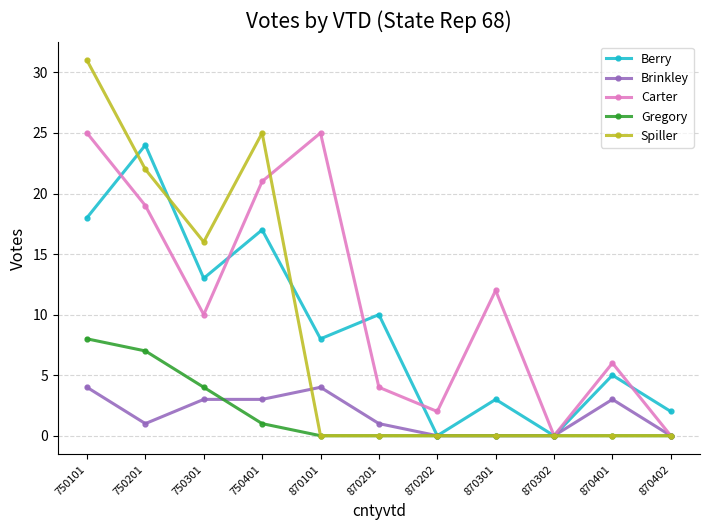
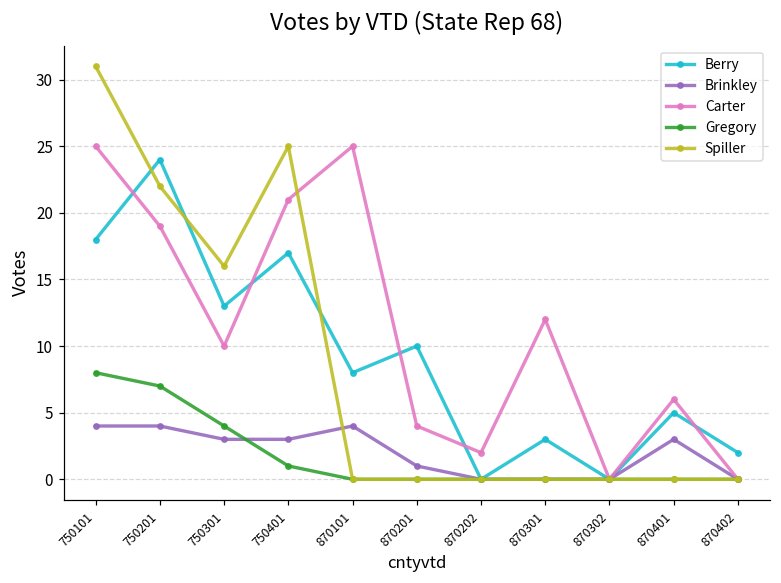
Brinkley, 750201: 1 -> 4
